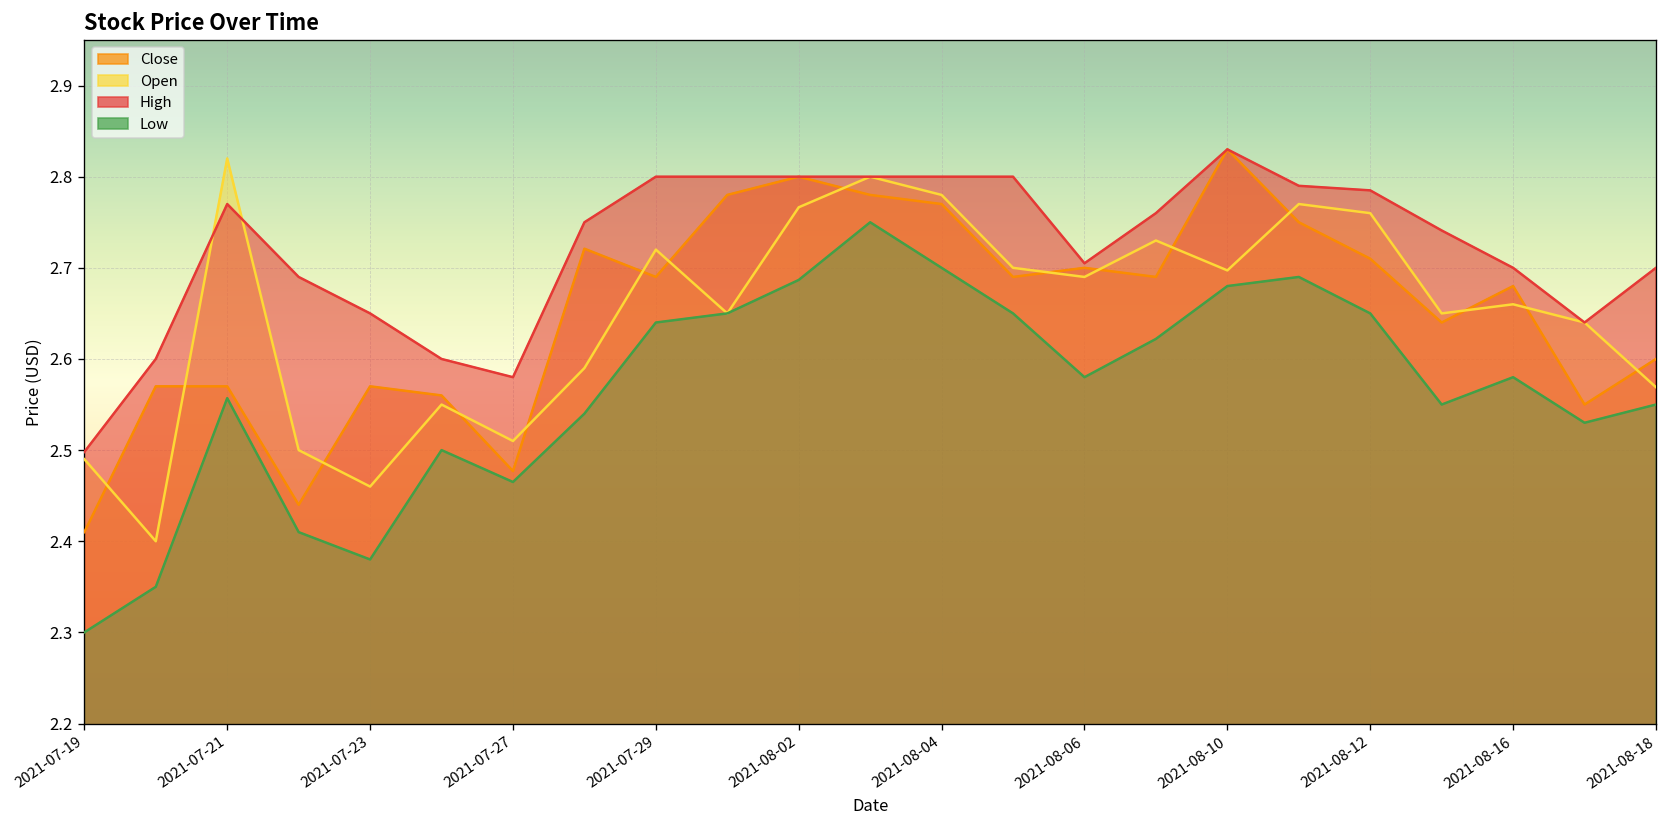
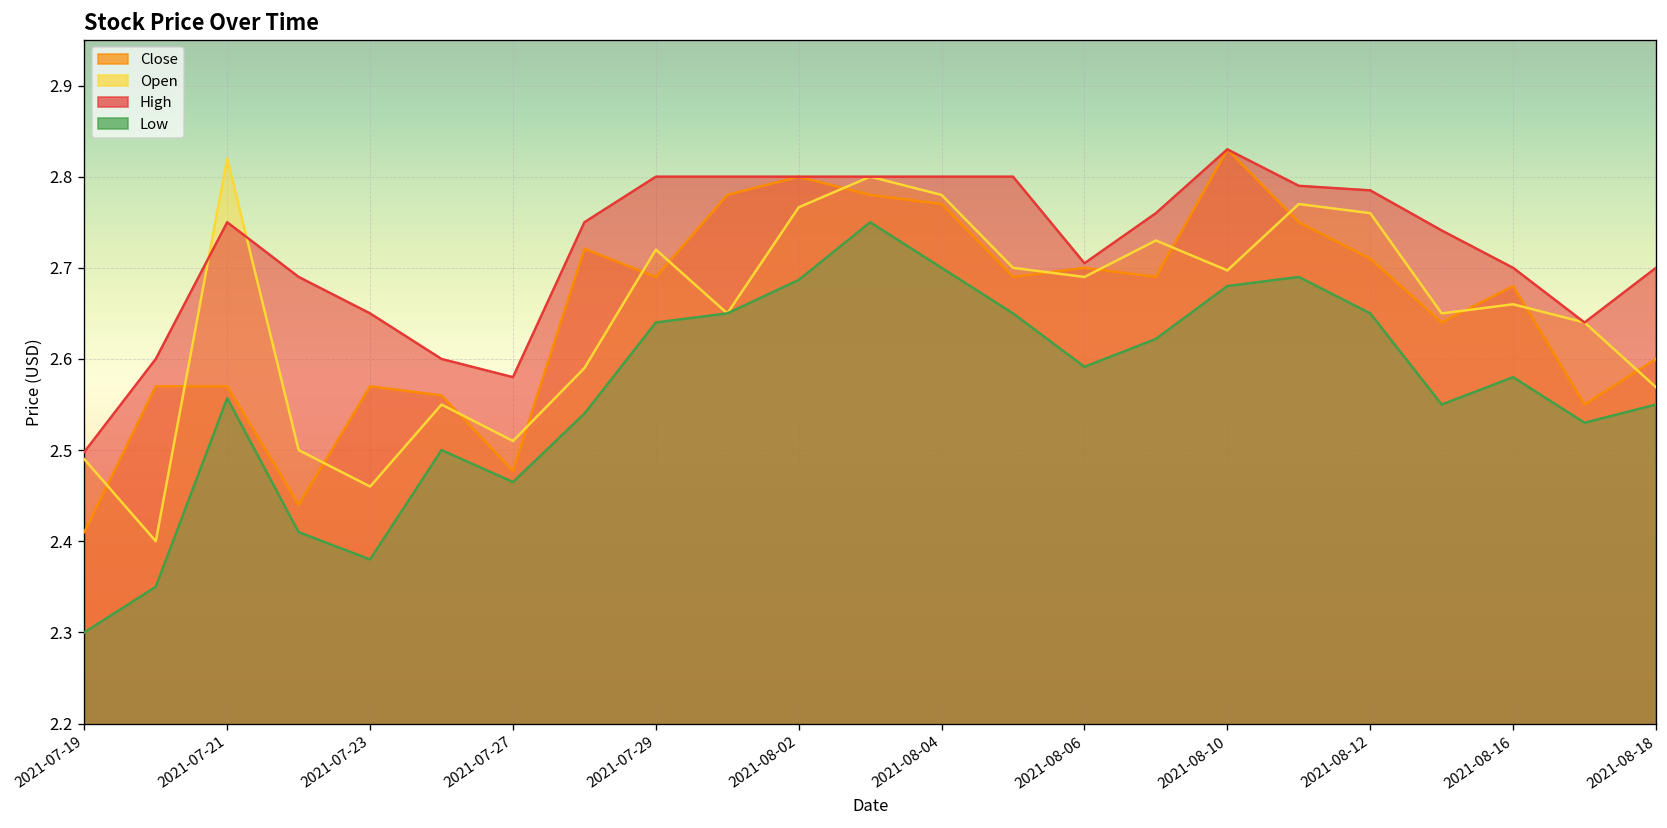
High, 2021-07-21: 2.77 -> 2.75
Low, 2021-08-06: 2.58 -> 2.59
